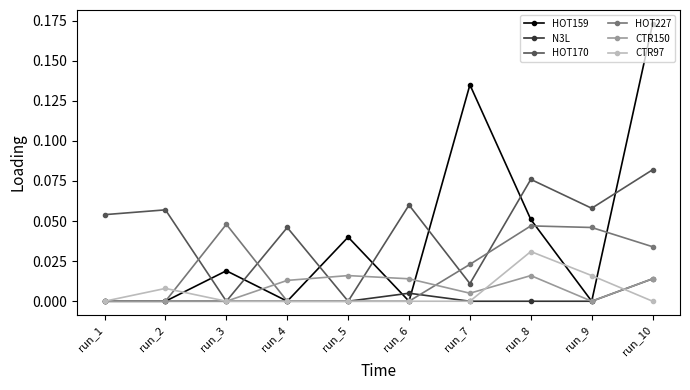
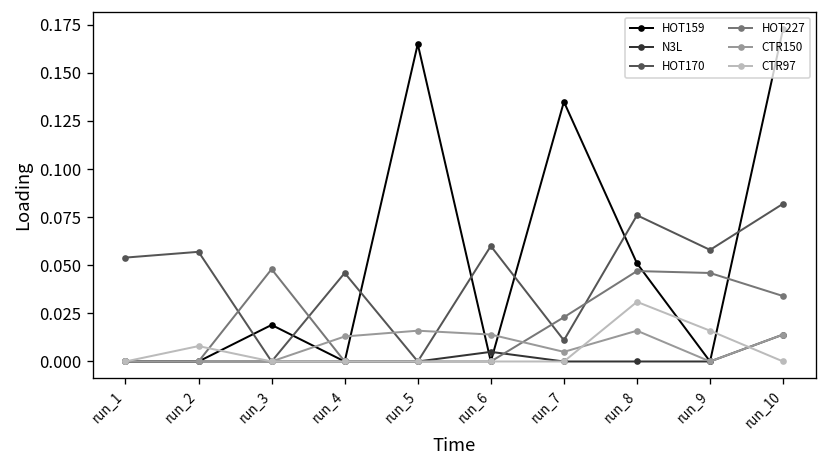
HOT159, run_5: 0.040 -> 0.165
